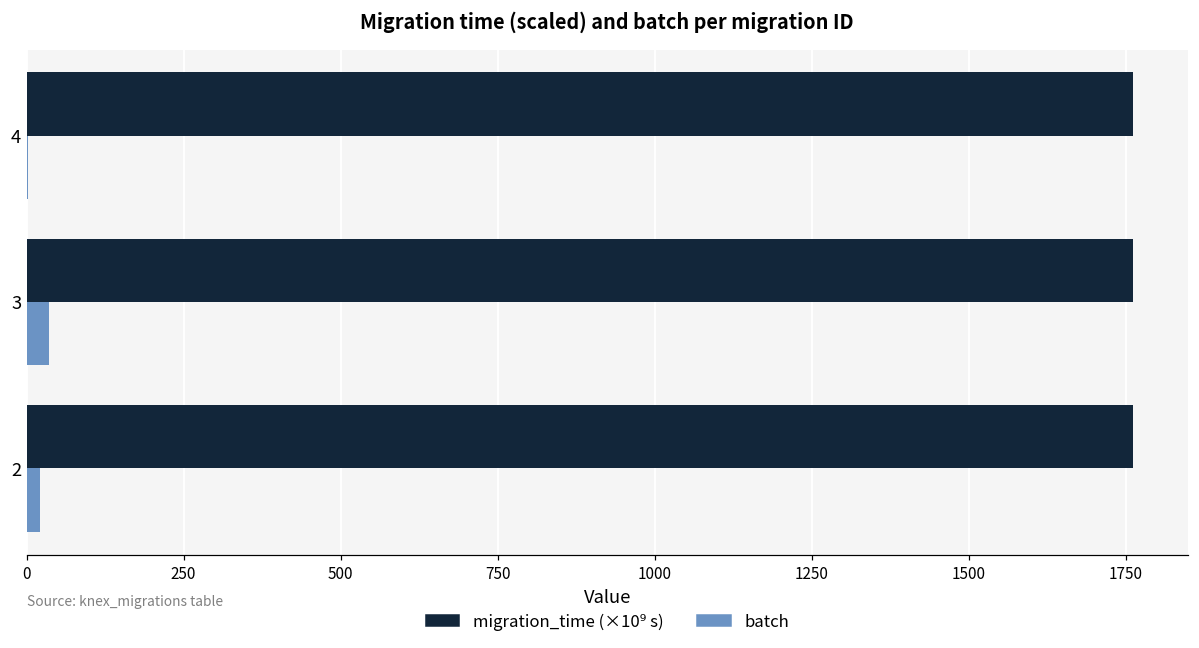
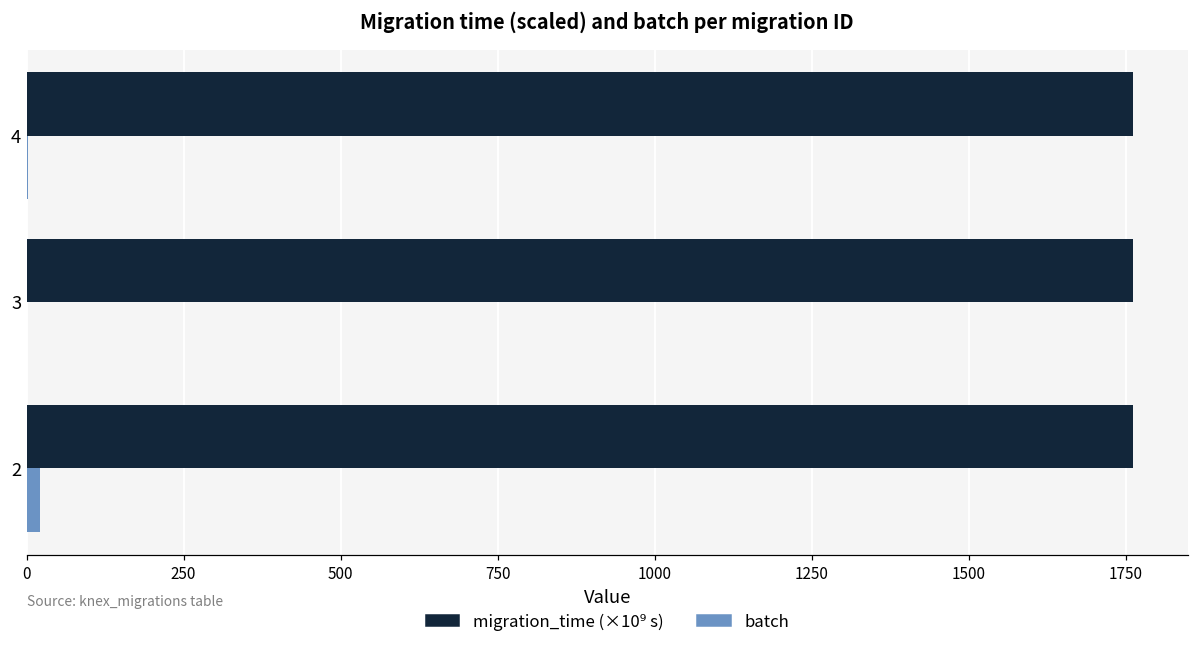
batch, 3: 40 -> 0
